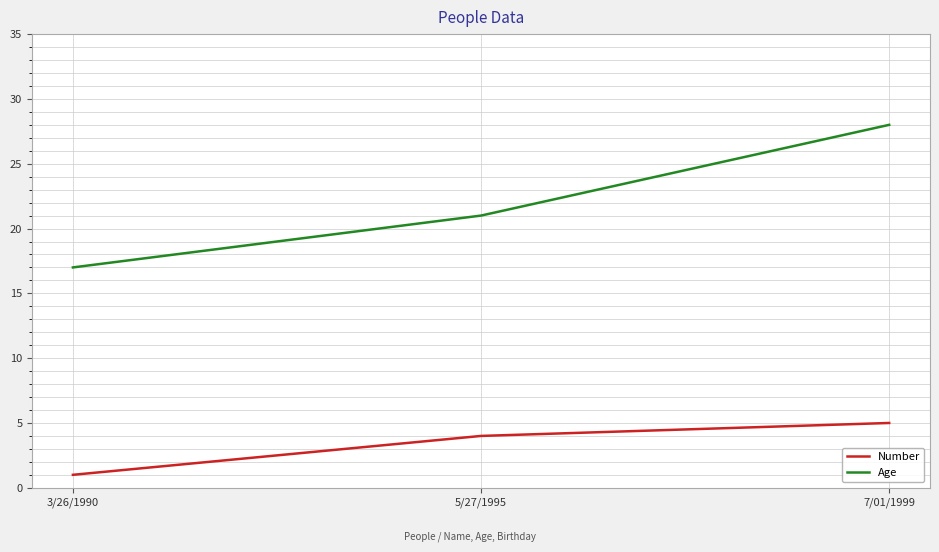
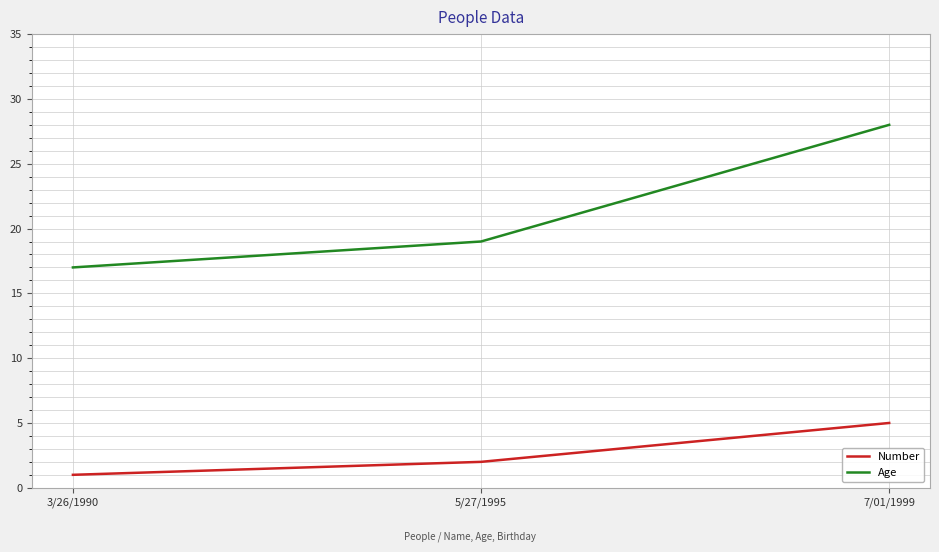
Number, 5/27/1995: 4 -> 2
Age, 5/27/1995: 21 -> 19
